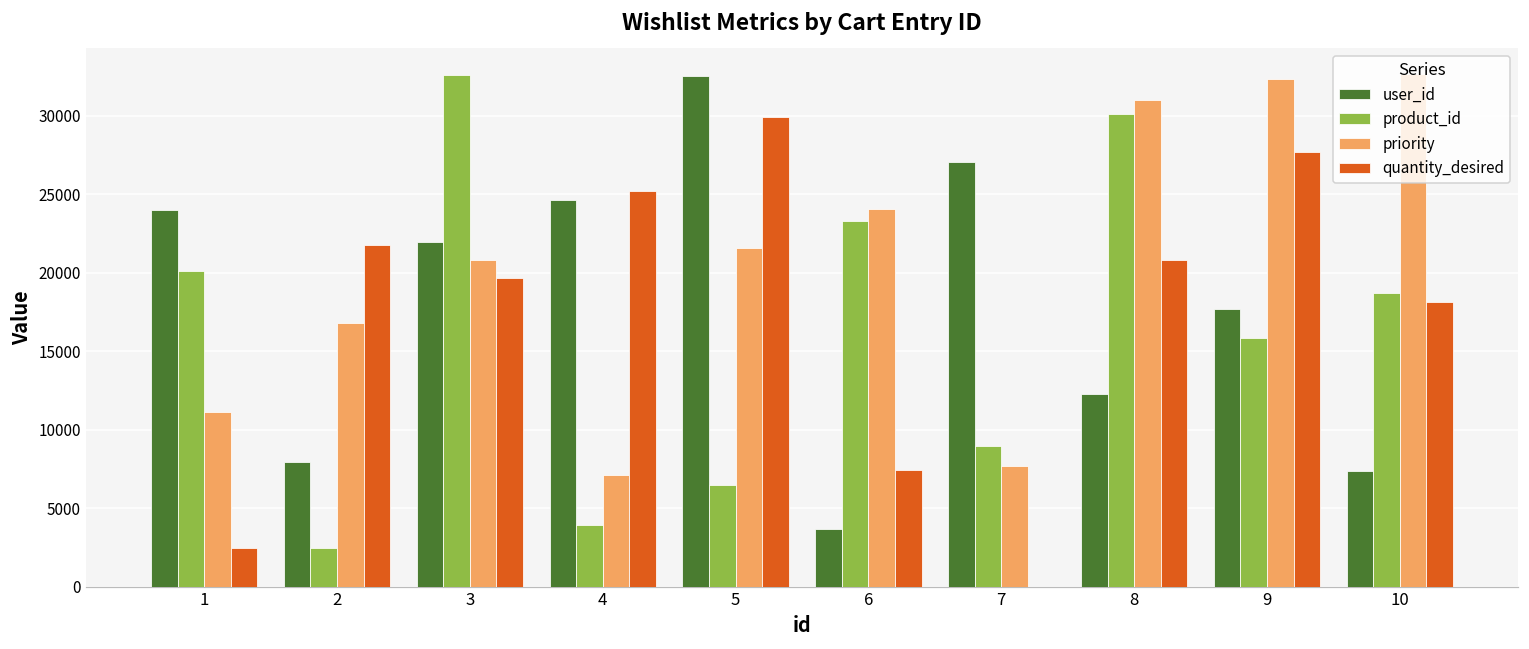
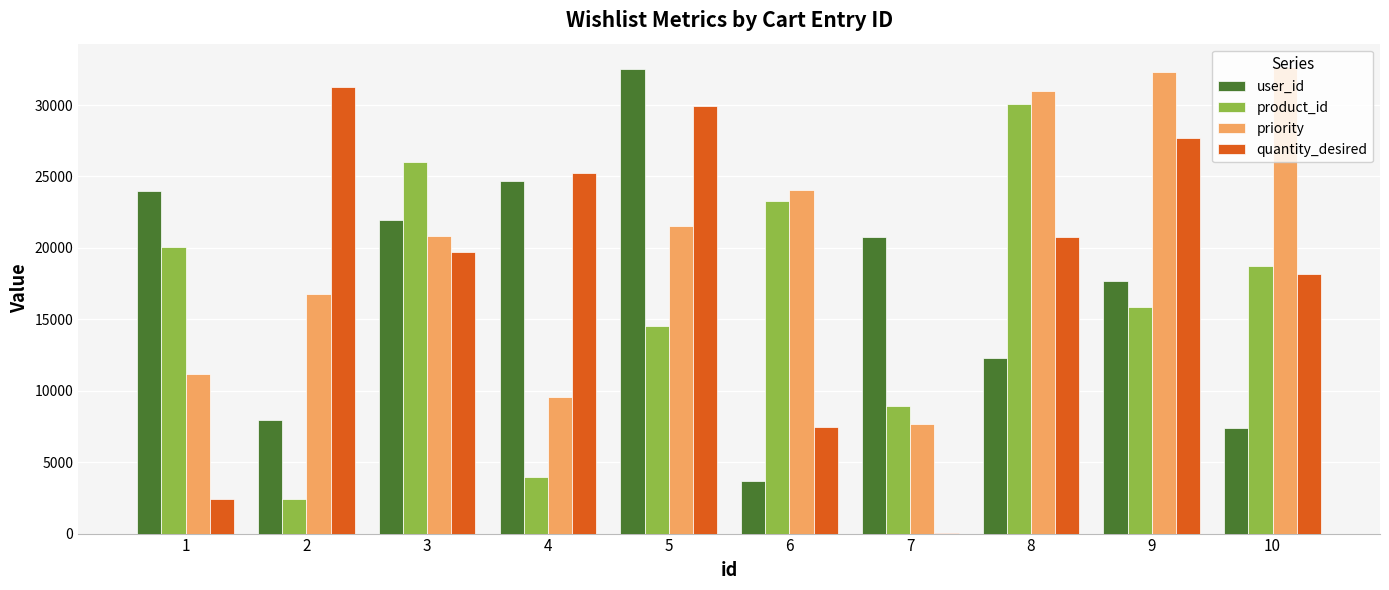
quantity_desired, 2: 21800 -> 31300
product_id, 3: 32600 -> 26000
priority, 4: 7100 -> 9500
product_id, 5: 6500 -> 14500
user_id, 7: 27000 -> 20800
